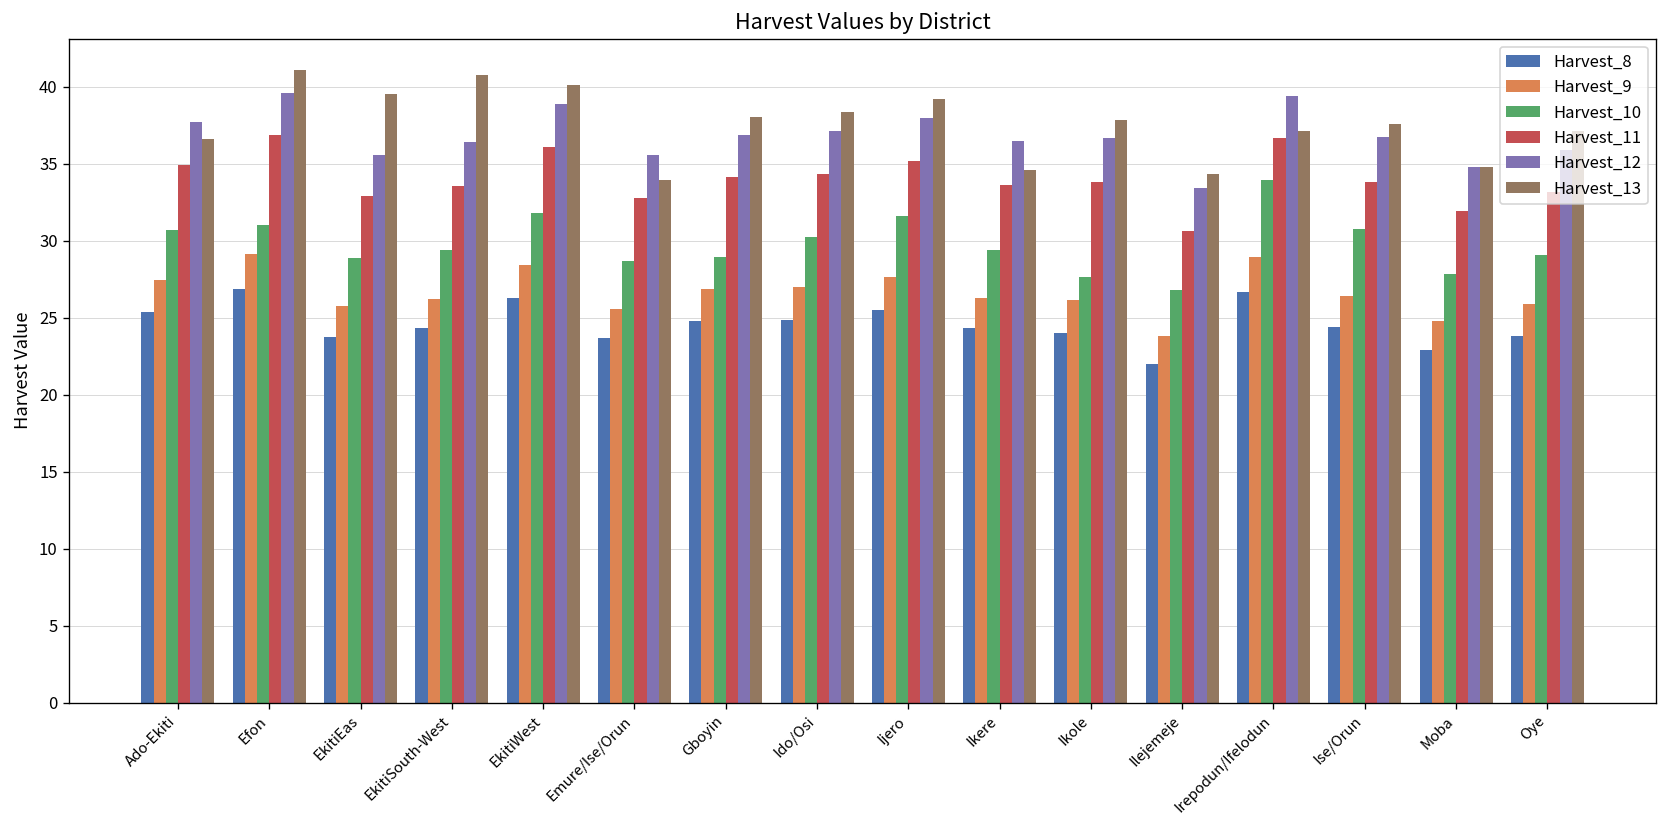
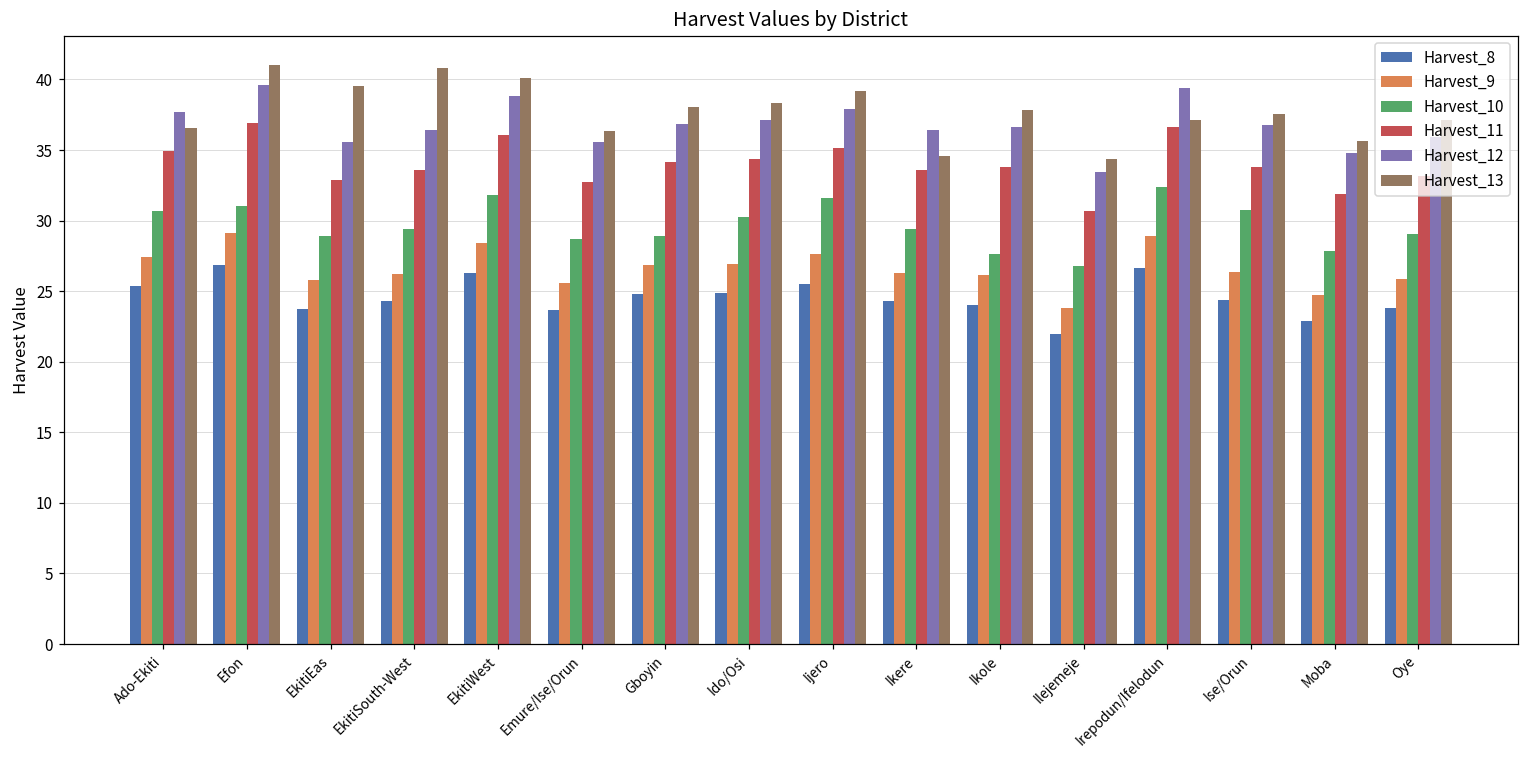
Harvest_13, Emure/Ise/Orun: 33.9 -> 36.3
Harvest_10, Irepodun/Ifelodun: 33.9 -> 32.4
Harvest_13, Moba: 34.8 -> 35.7
